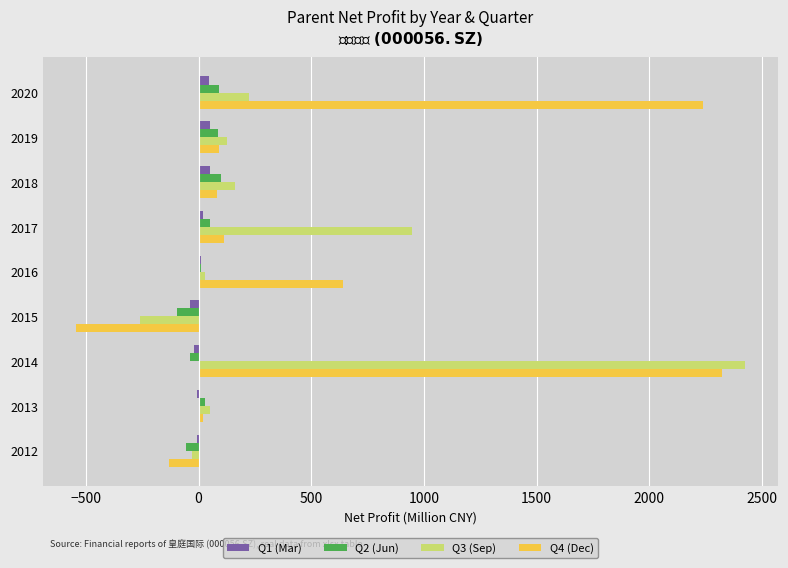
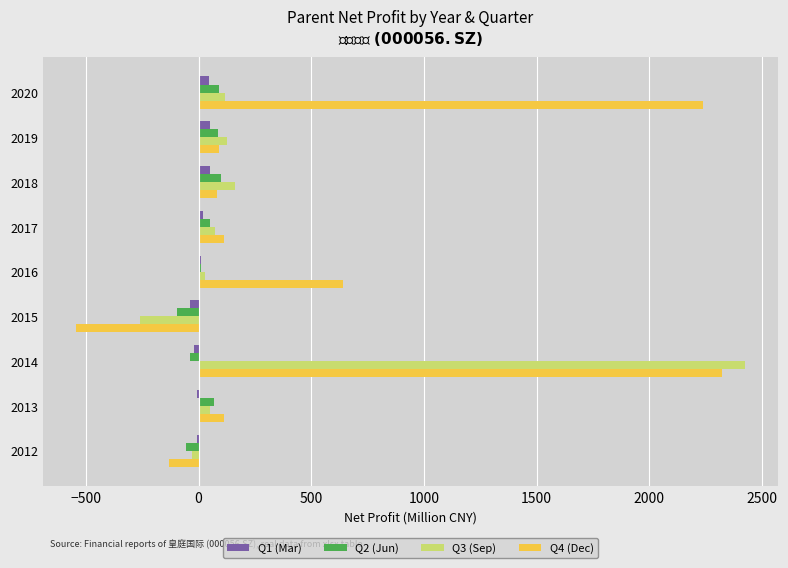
Q3 (Sep), 2020: 220 -> 120
Q3 (Sep), 2017: 940 -> 70
Q2 (Jun), 2013: 30 -> 70
Q4 (Dec), 2013: 20 -> 110
